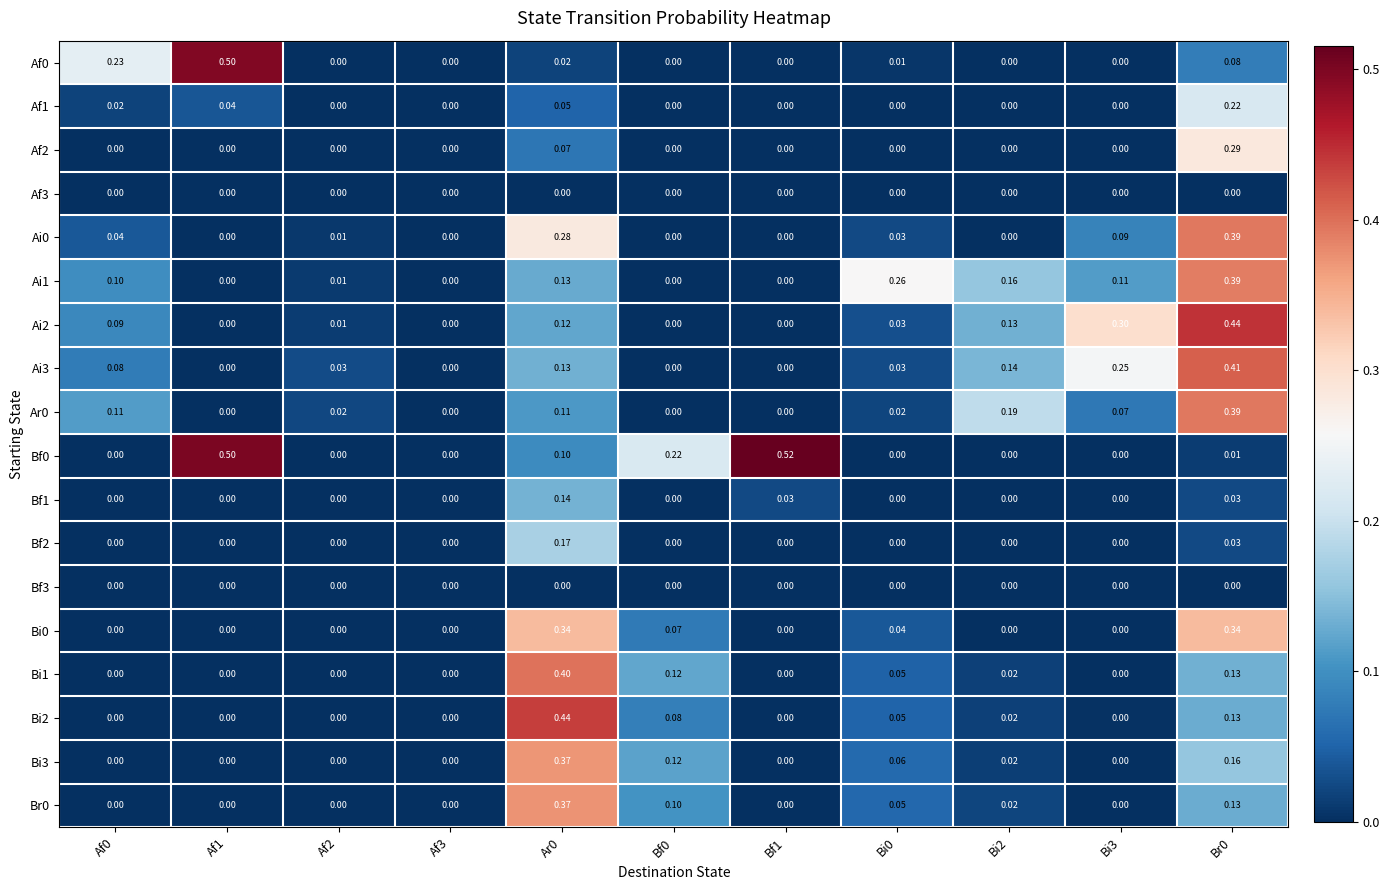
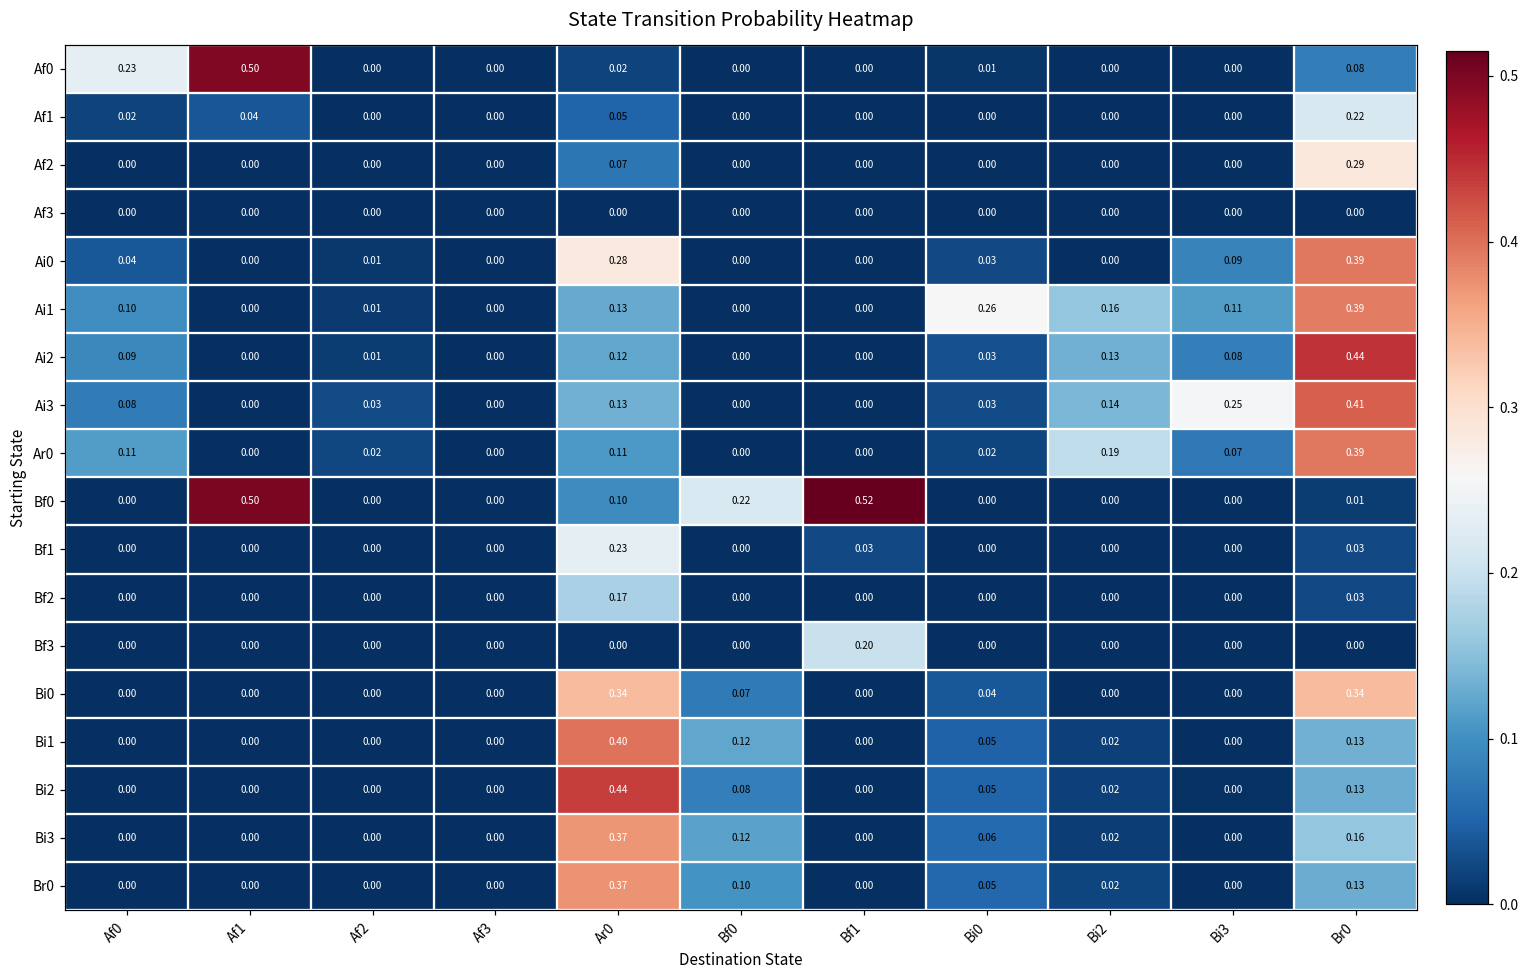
Ai2, Bi3: 0.30 -> 0.08
Bf1, Ar0: 0.14 -> 0.23
Bf3, Bf1: 0.00 -> 0.20
